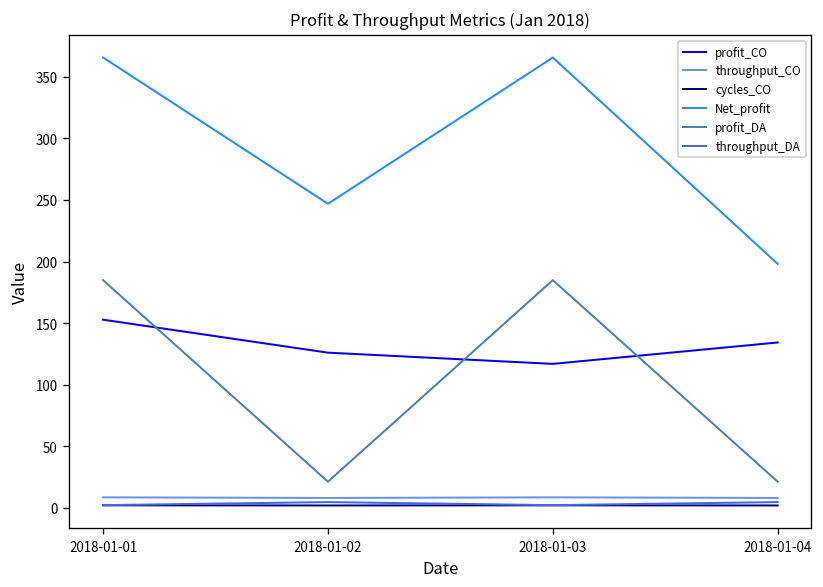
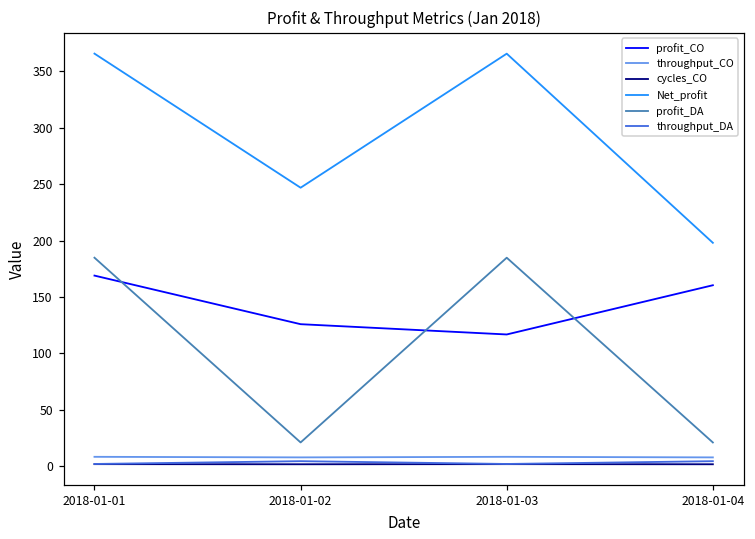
profit_CO, 2018-01-01: 153 -> 169
profit_CO, 2018-01-04: 134 -> 160
